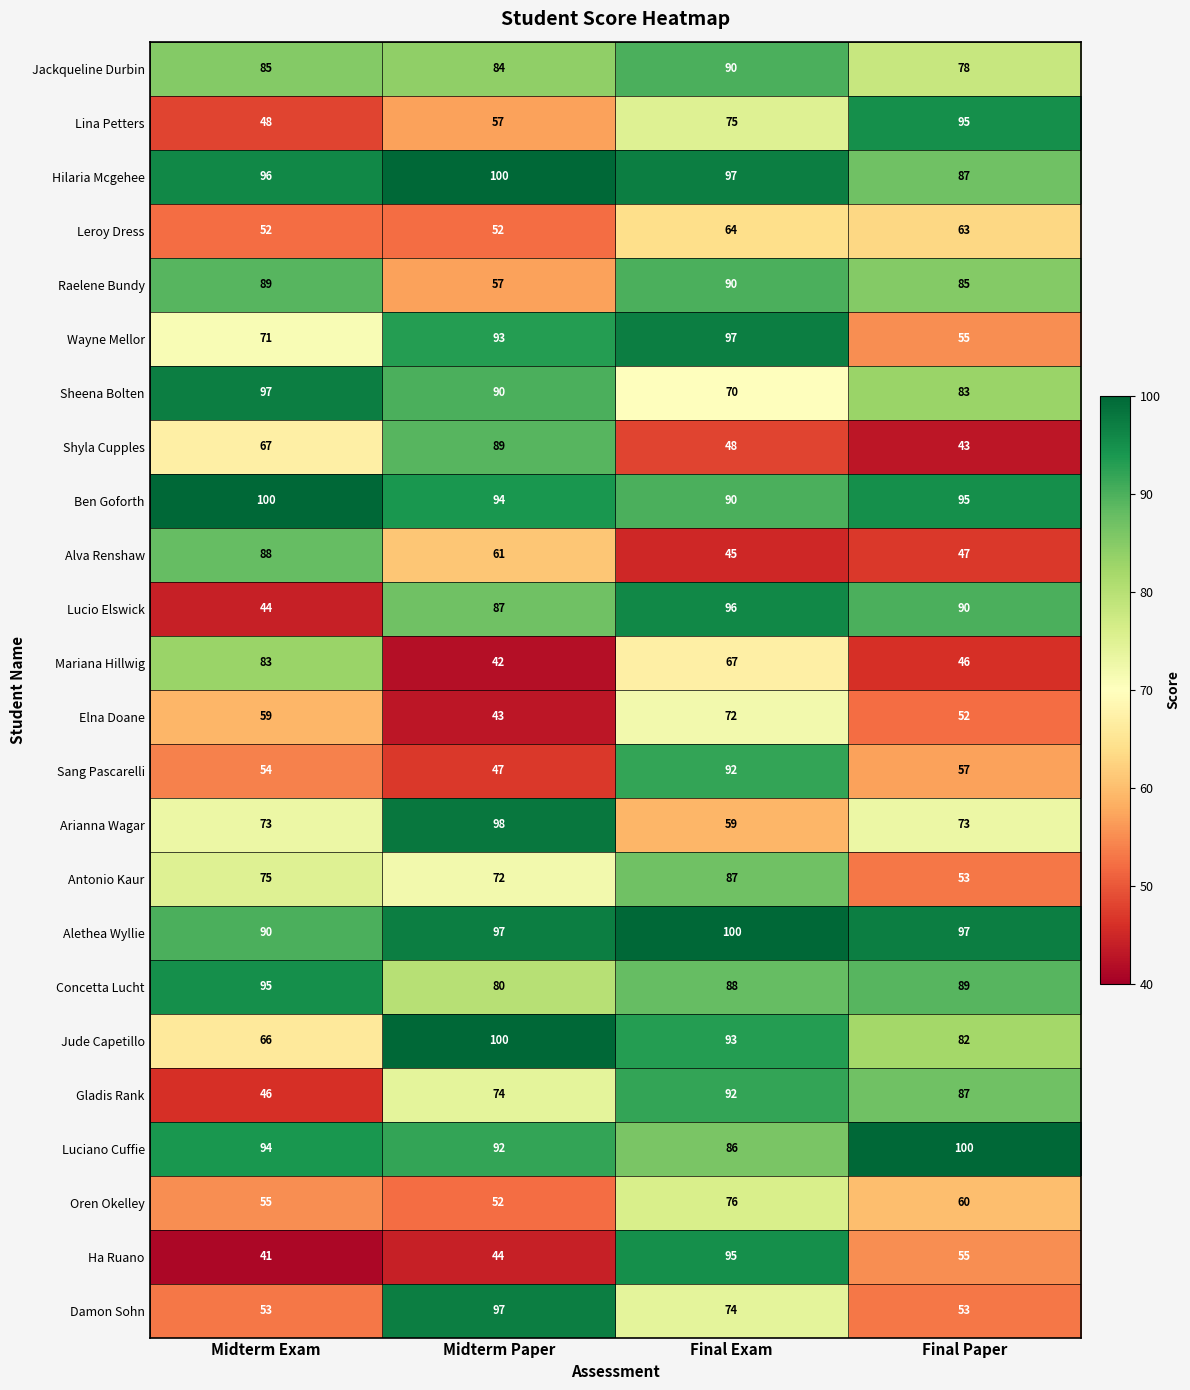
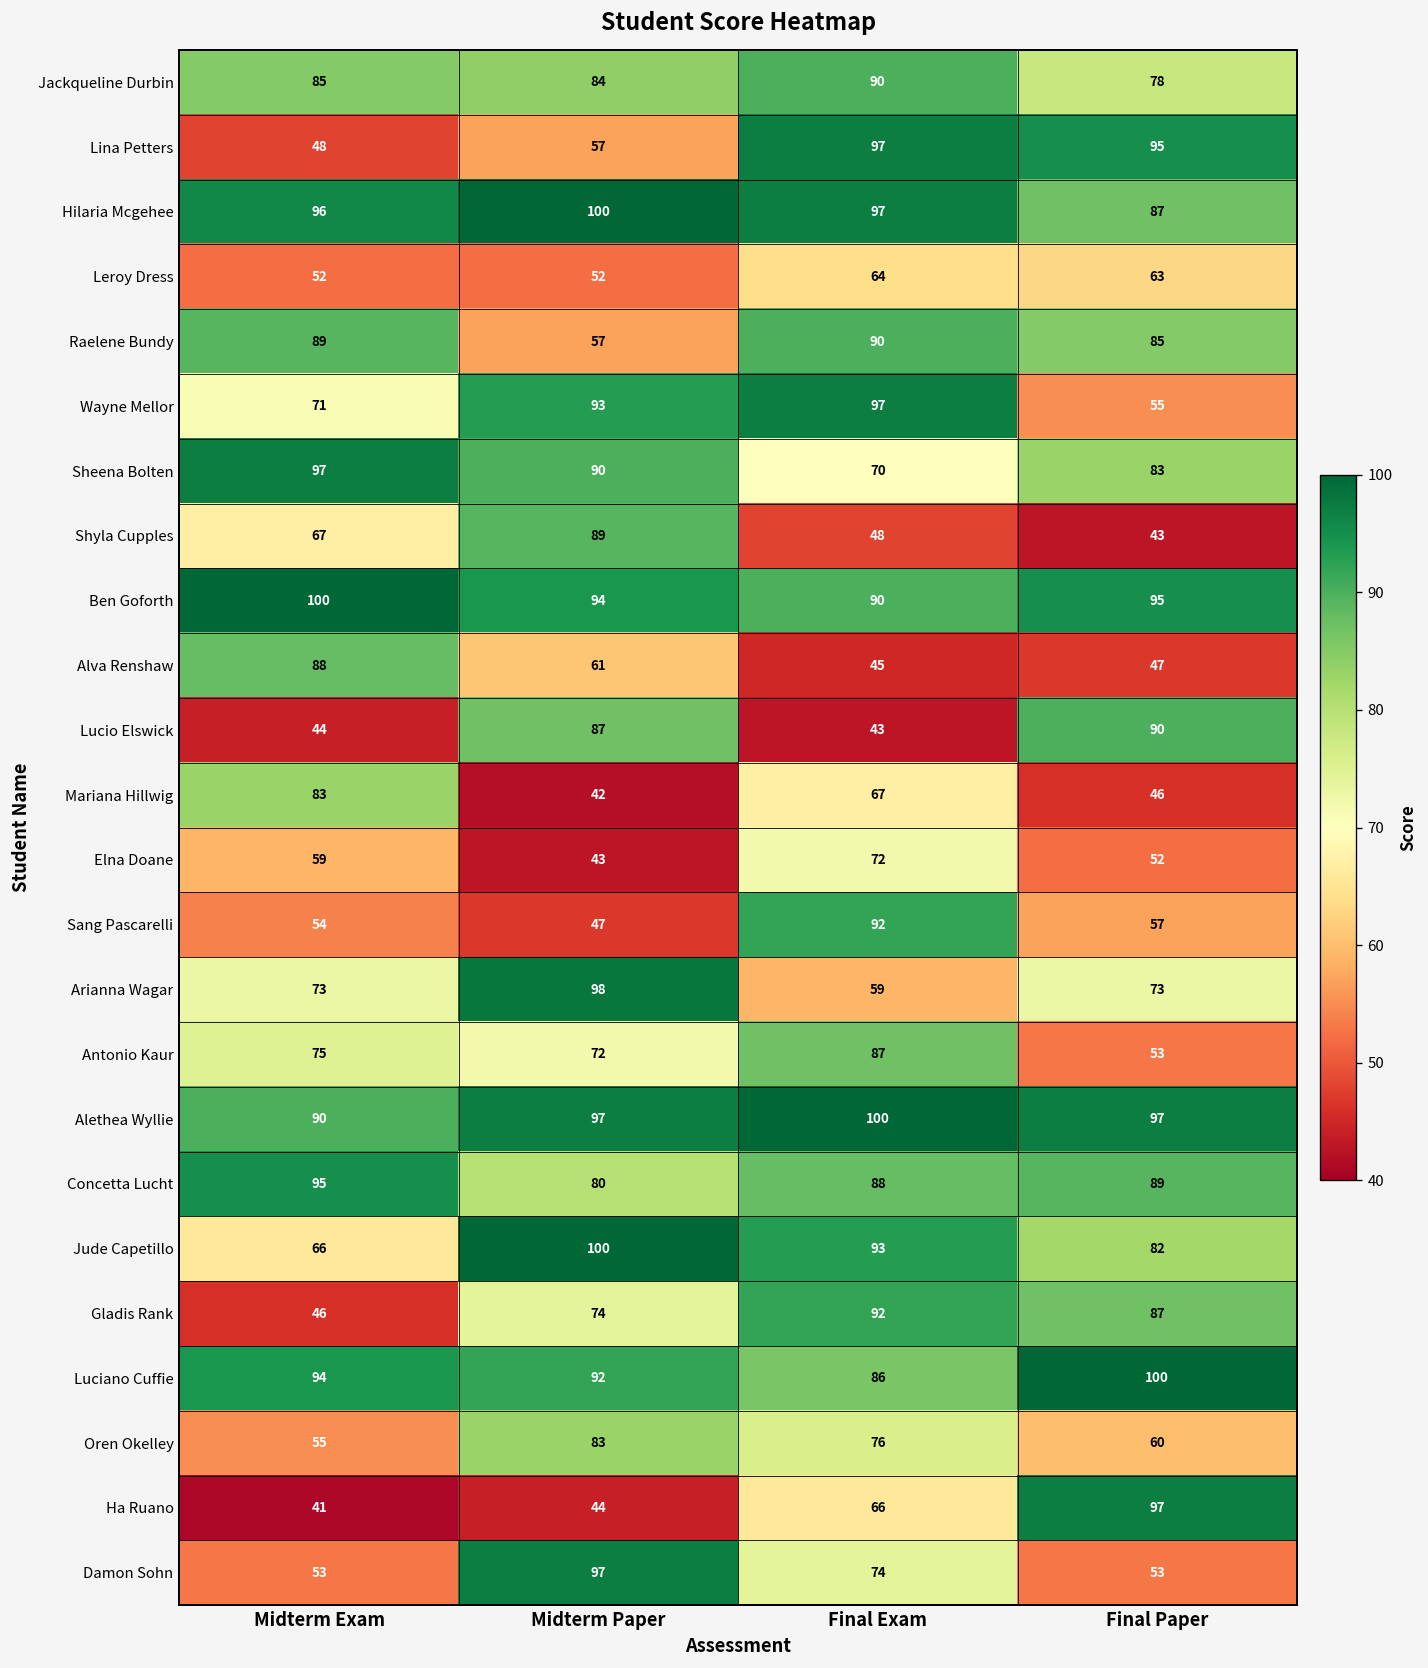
Lina Petters, Final Exam: 75 -> 97
Lucio Elswick, Final Exam: 96 -> 43
Oren Okelley, Midterm Paper: 52 -> 83
Ha Ruano, Final Exam: 95 -> 66
Ha Ruano, Final Paper: 55 -> 97
